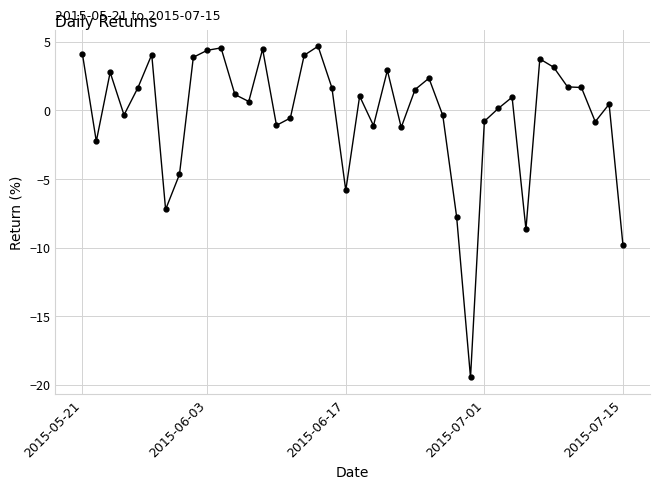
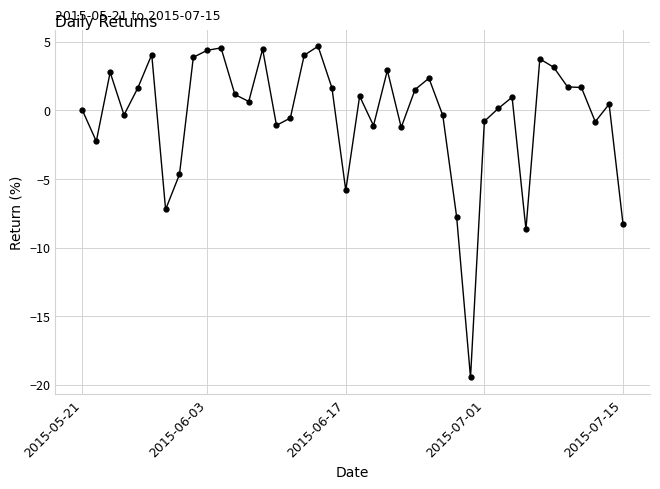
2015-05-21: 4.1 -> 0.0
2015-07-15: -9.8 -> -8.3
